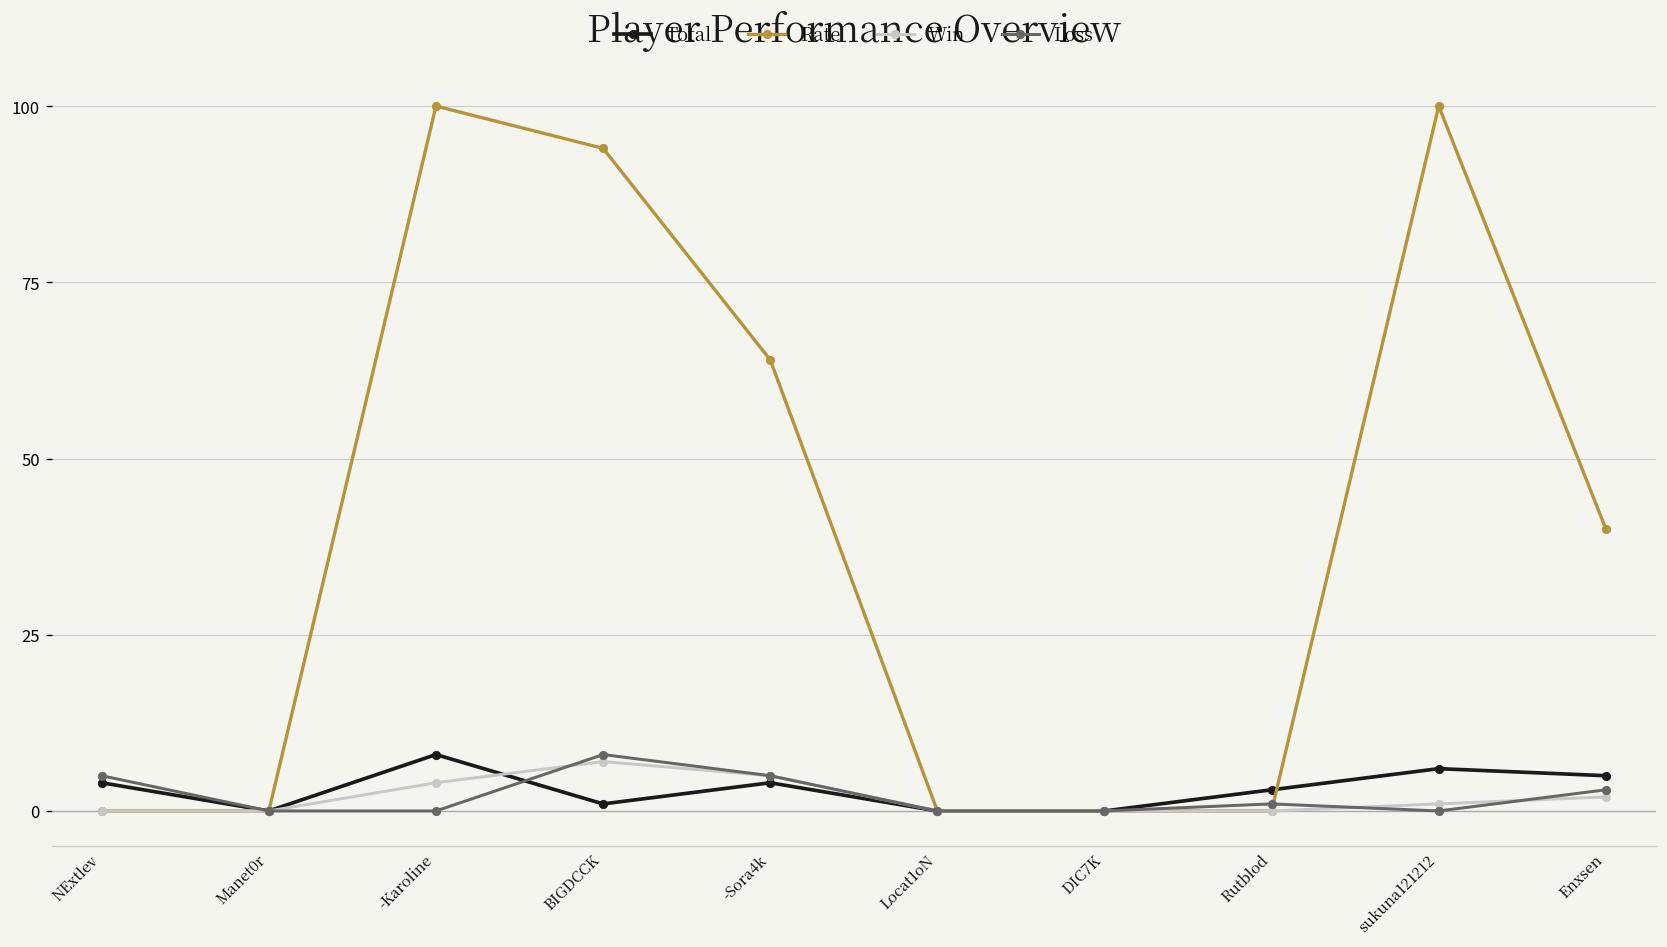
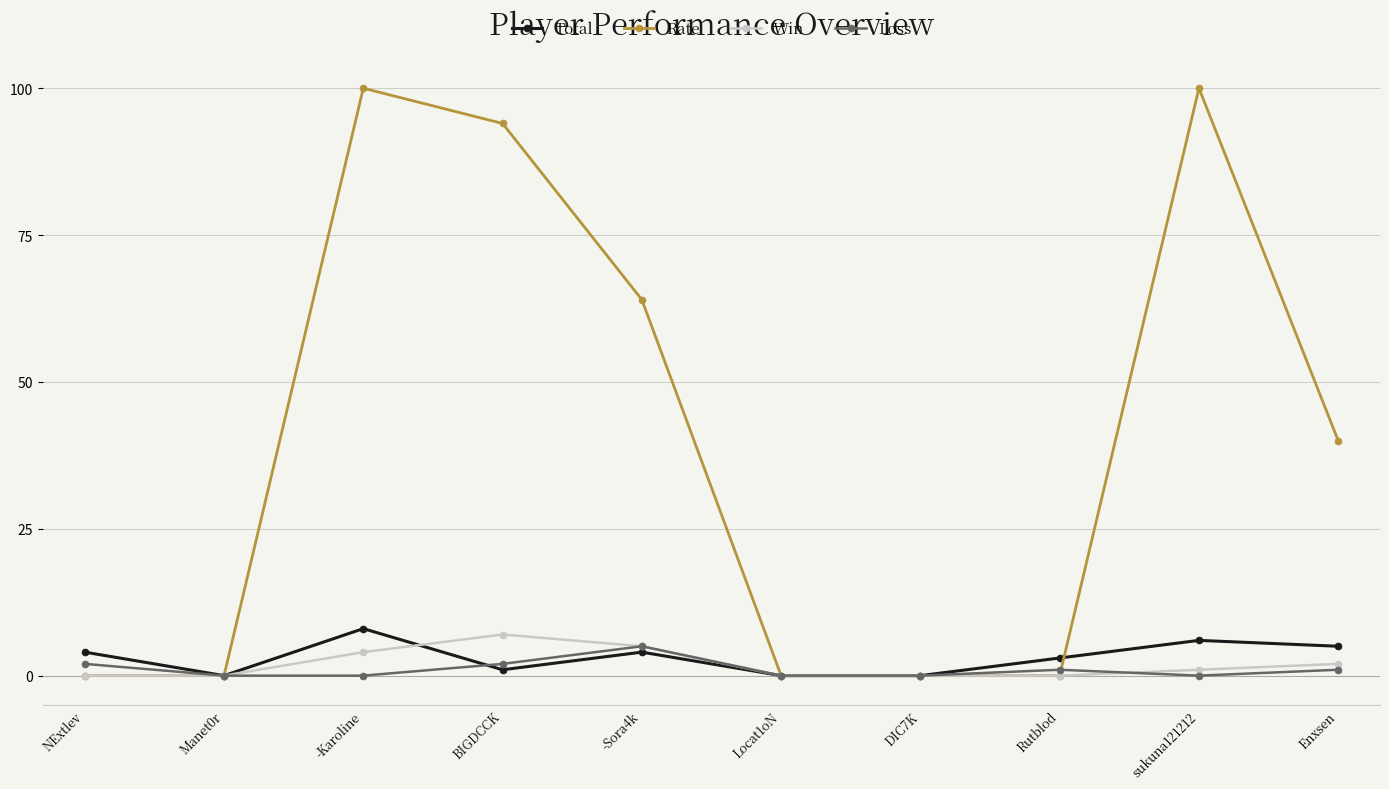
Loss, NExtlev: 5 -> 2
Loss, BIGDCCK: 8 -> 2
Loss, Enxsen: 3 -> 1
